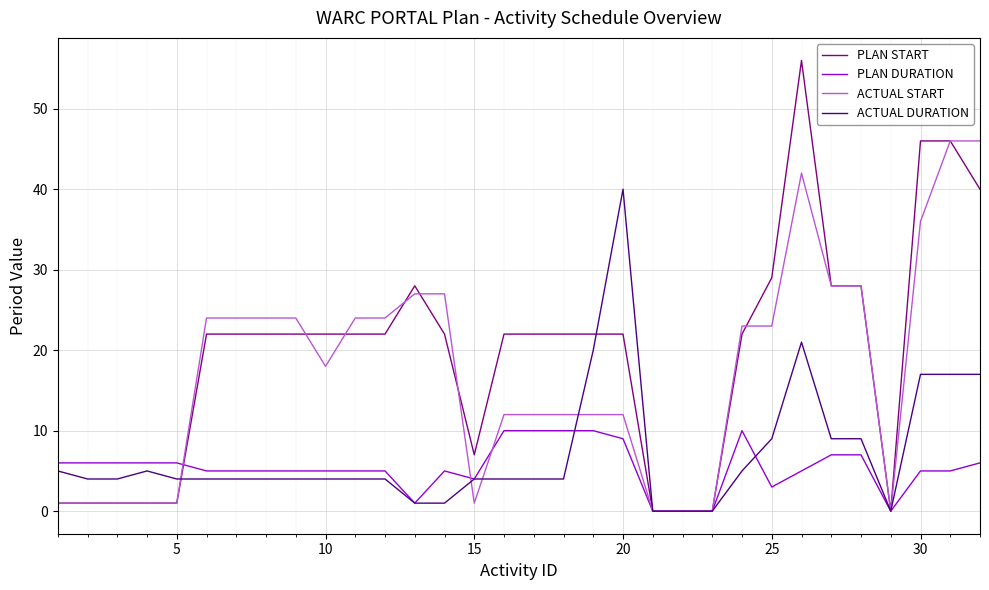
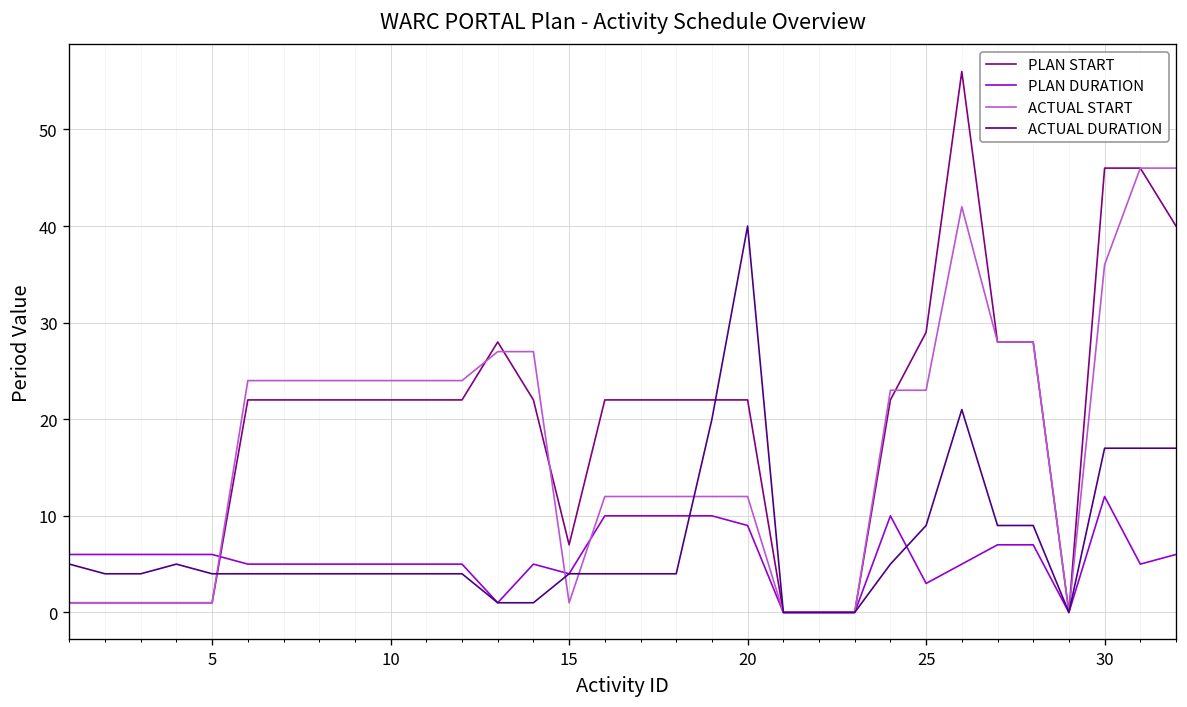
ACTUAL START, 10: 18 -> 24
PLAN DURATION, 30: 5 -> 12
